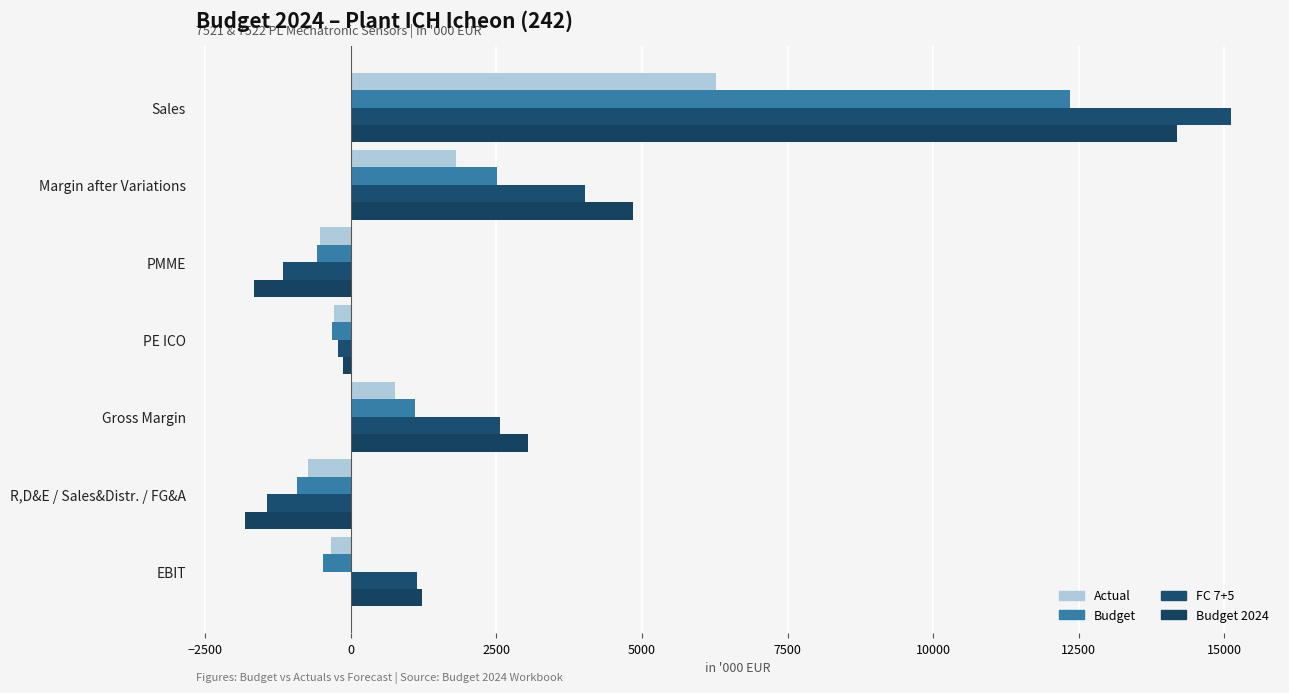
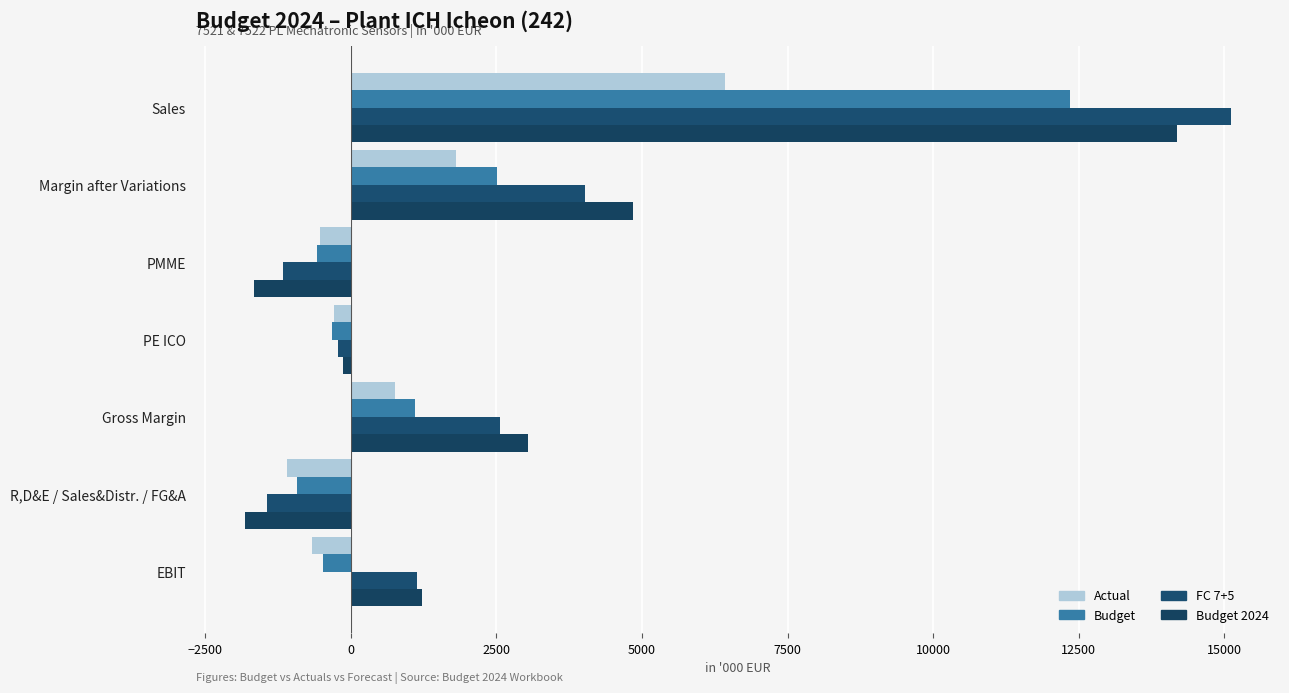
Actual, Sales: 6300 -> 6400
Actual, R,D&E / Sales&Distr. / FG&A: -700 -> -1100
Actual, EBIT: -300 -> -700
